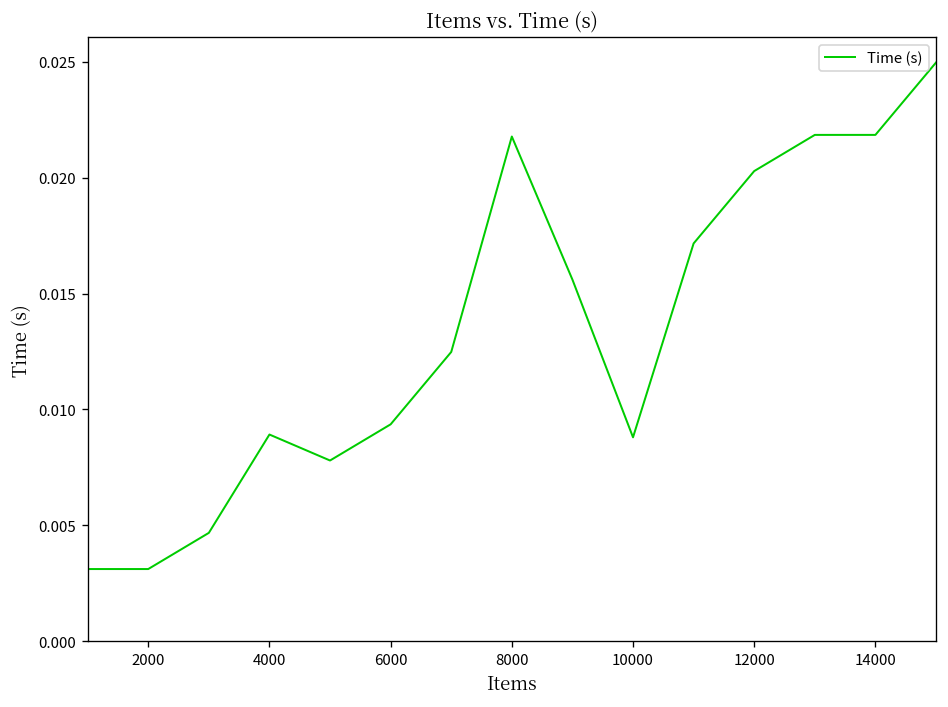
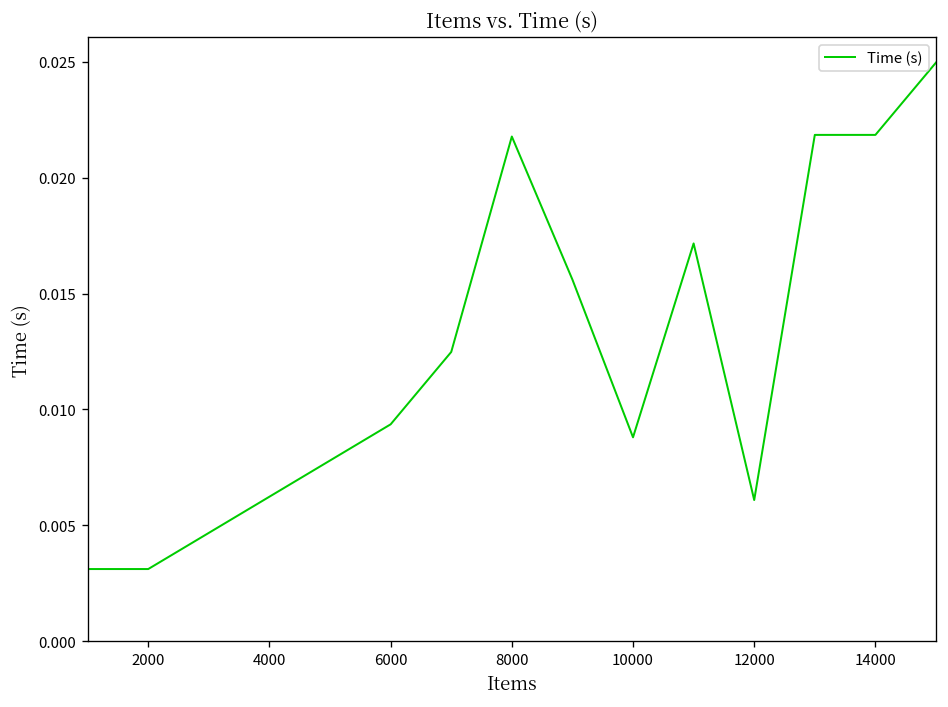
4000: 0.0089 -> 0.0062
12000: 0.0203 -> 0.0061
